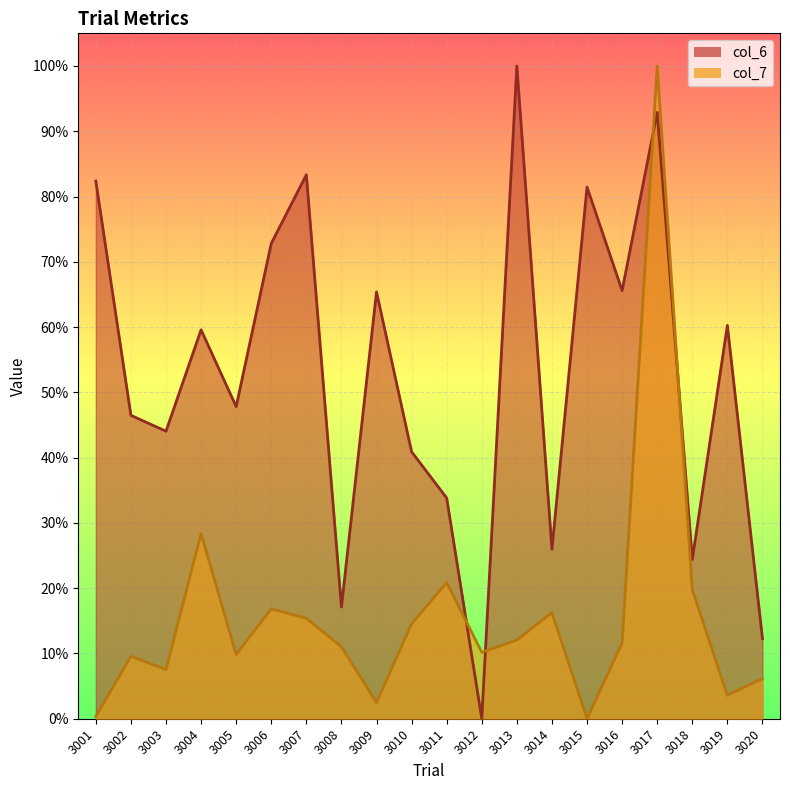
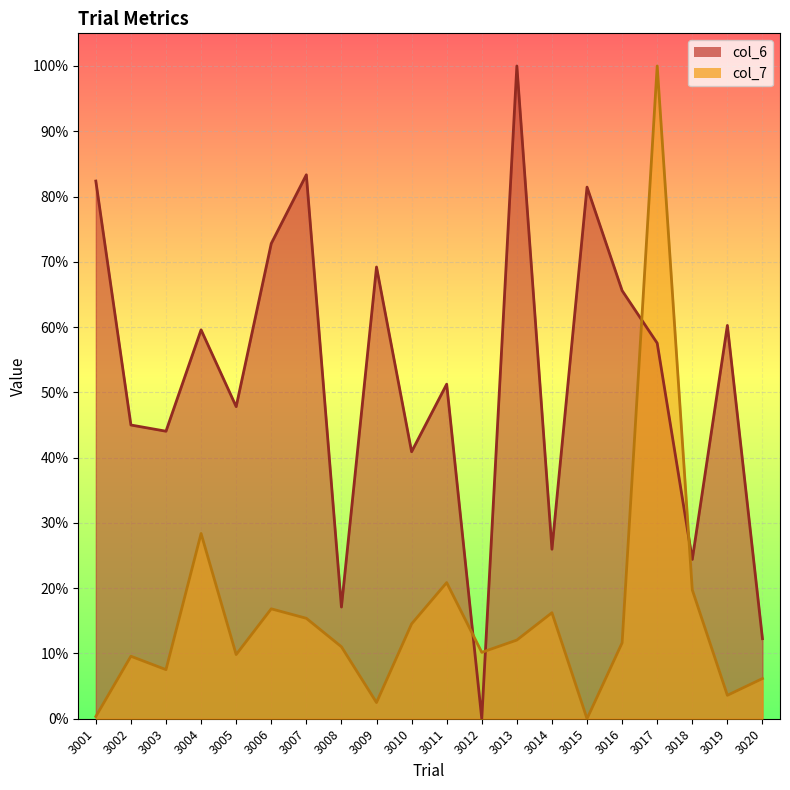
col_6, 3002: 46% -> 45%
col_6, 3009: 65% -> 69%
col_6, 3011: 34% -> 51%
col_6, 3017: 93% -> 58%
